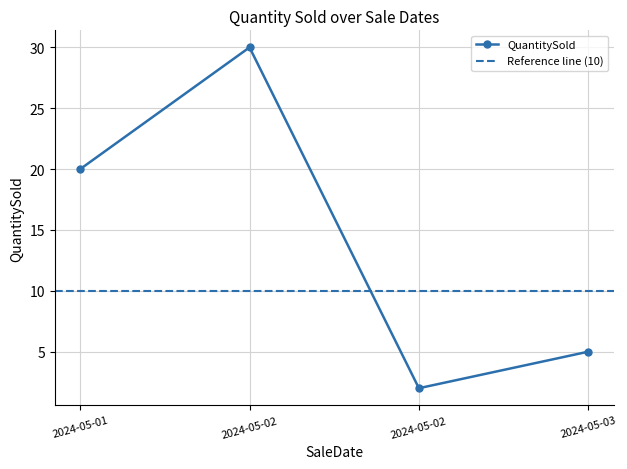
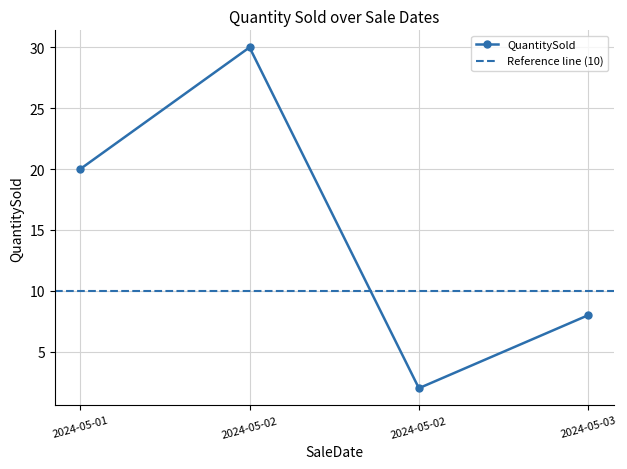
2024-05-03: 5 -> 8
